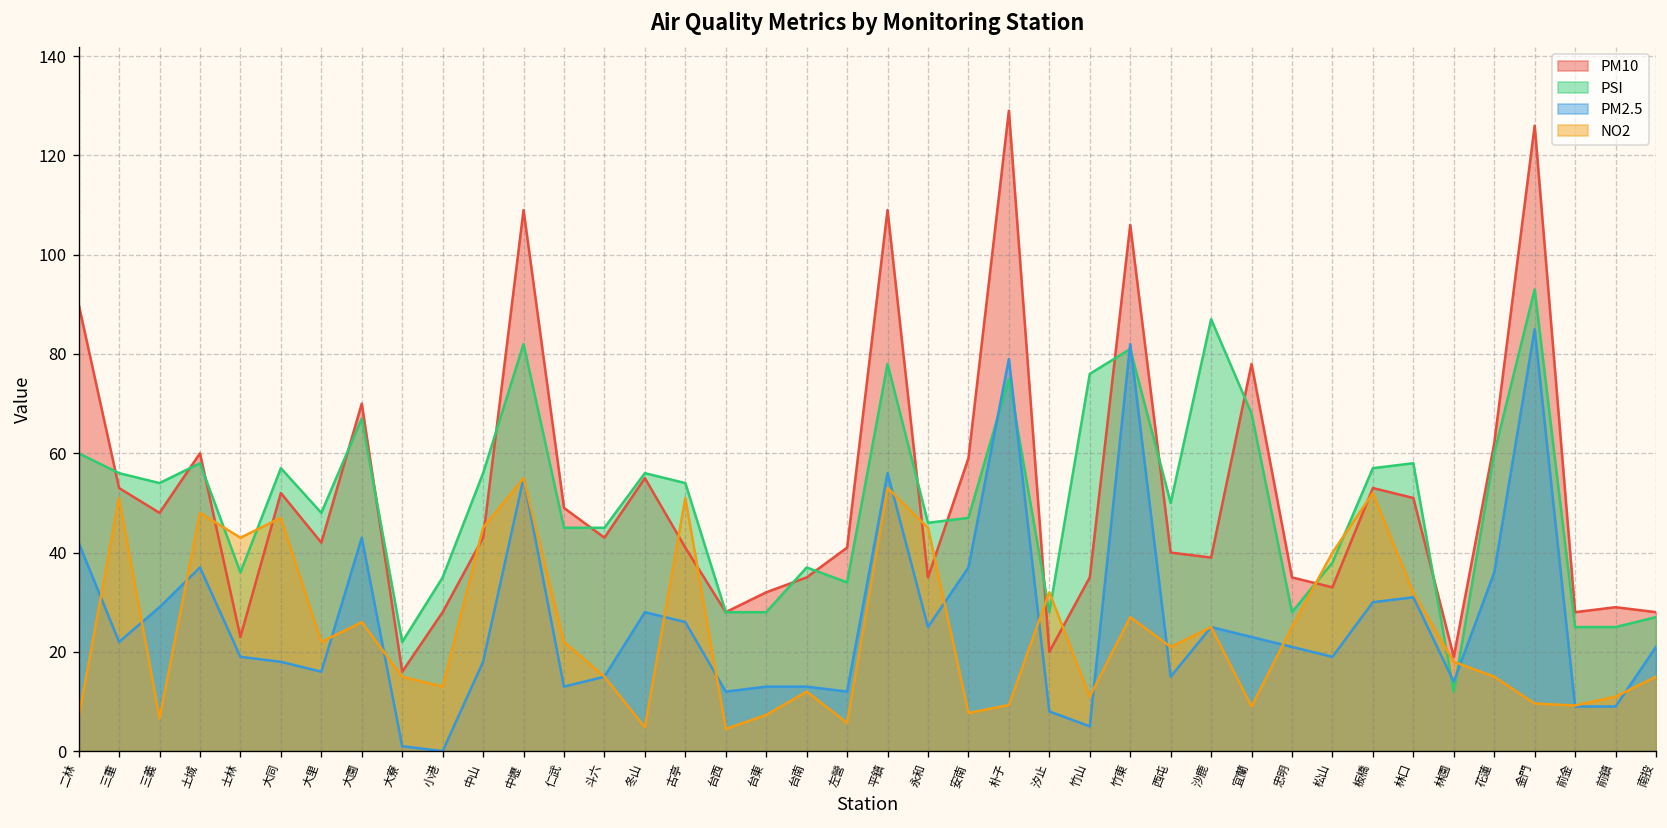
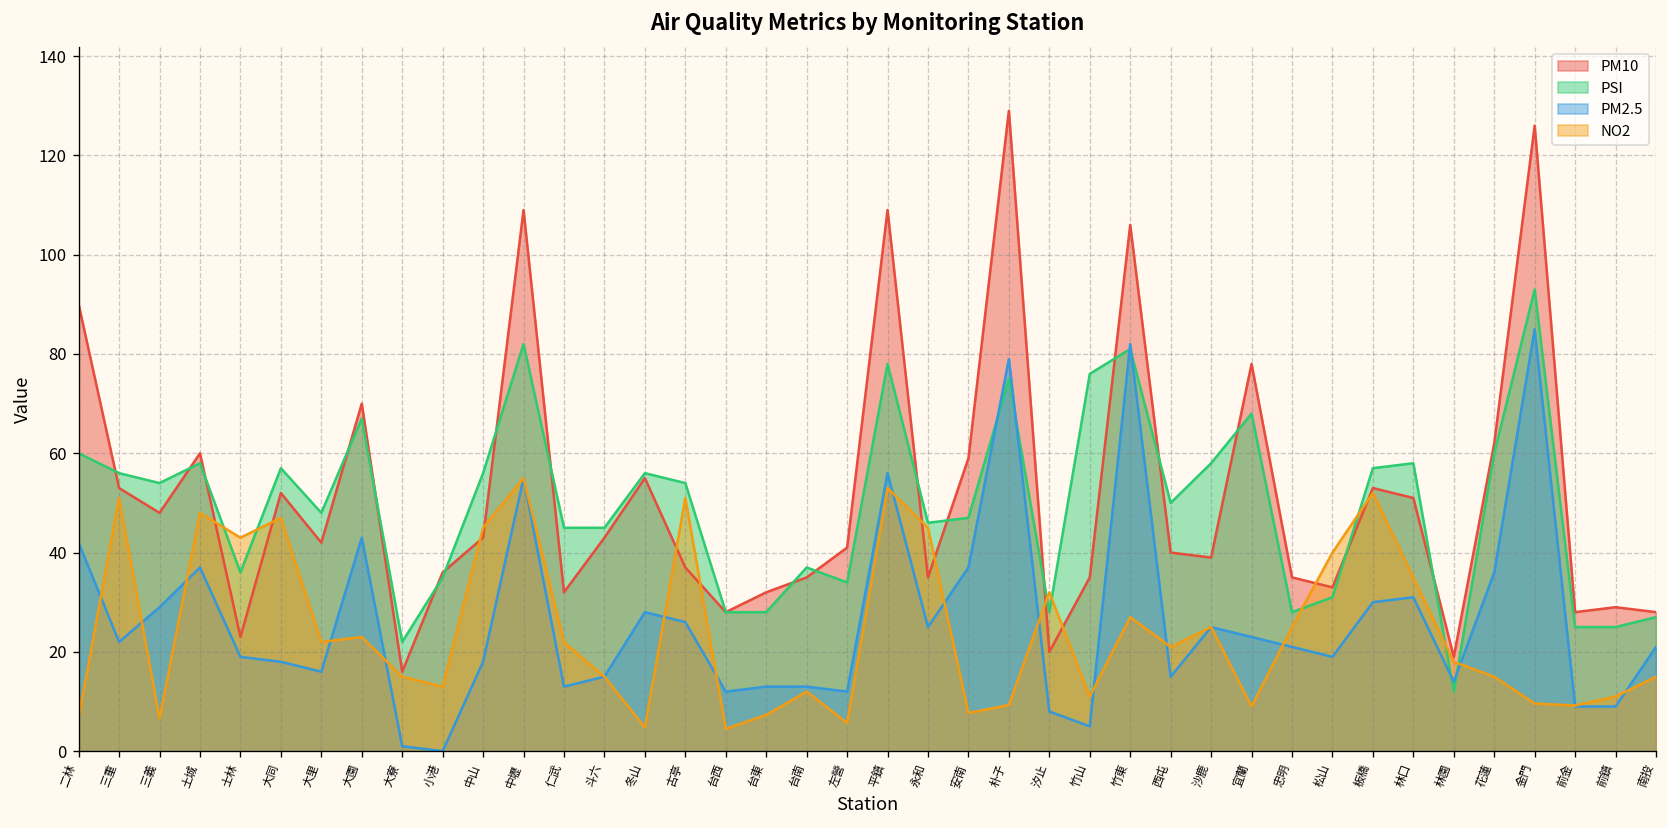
NO2, 大園: 26 -> 23
PM10, 小港: 28 -> 36
PM10, 仁武: 49 -> 32
PM10, 古亭: 41 -> 37
PSI, 沙鹿: 87 -> 58
PSI, 松山: 38 -> 31
NO2, 林口: 32 -> 35
